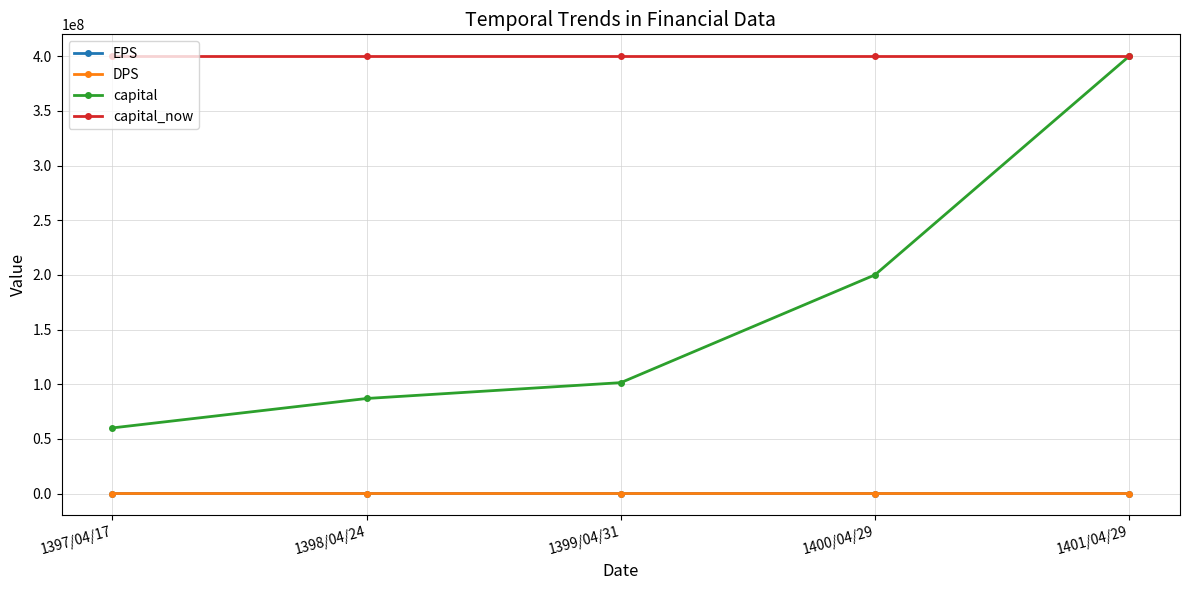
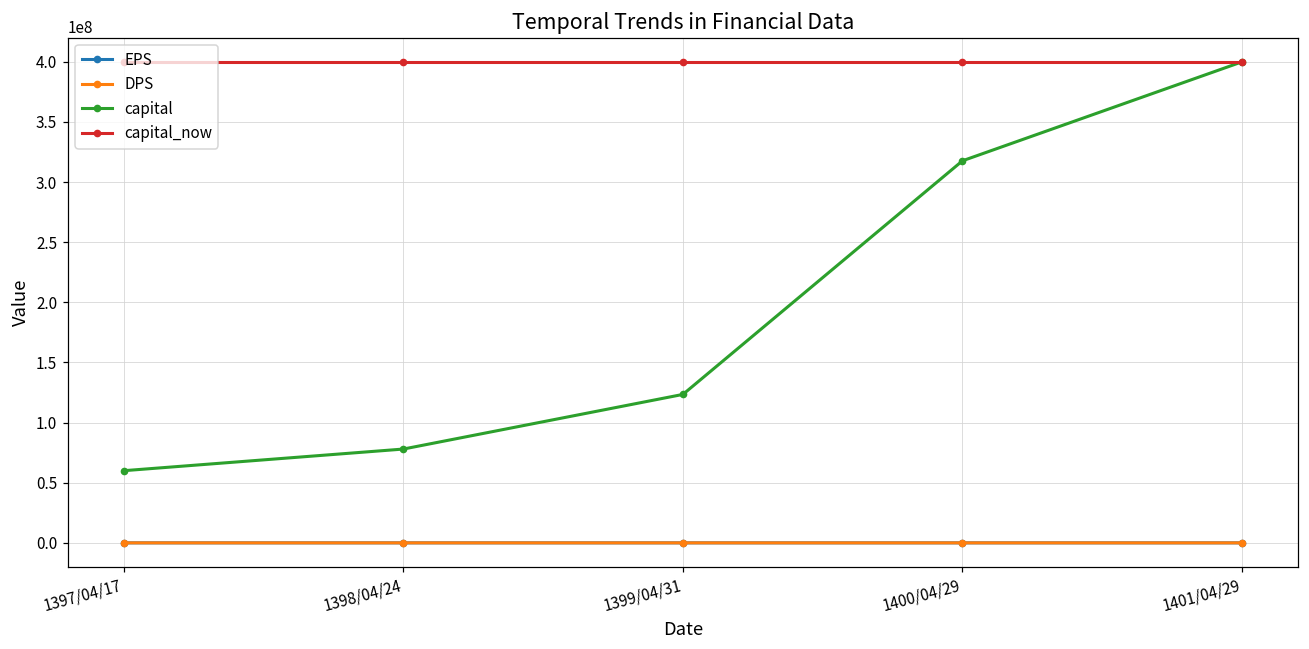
capital, 1398/04/24: 87000000 -> 78000000
capital, 1399/04/31: 101000000 -> 123000000
capital, 1400/04/29: 200000000 -> 318000000
